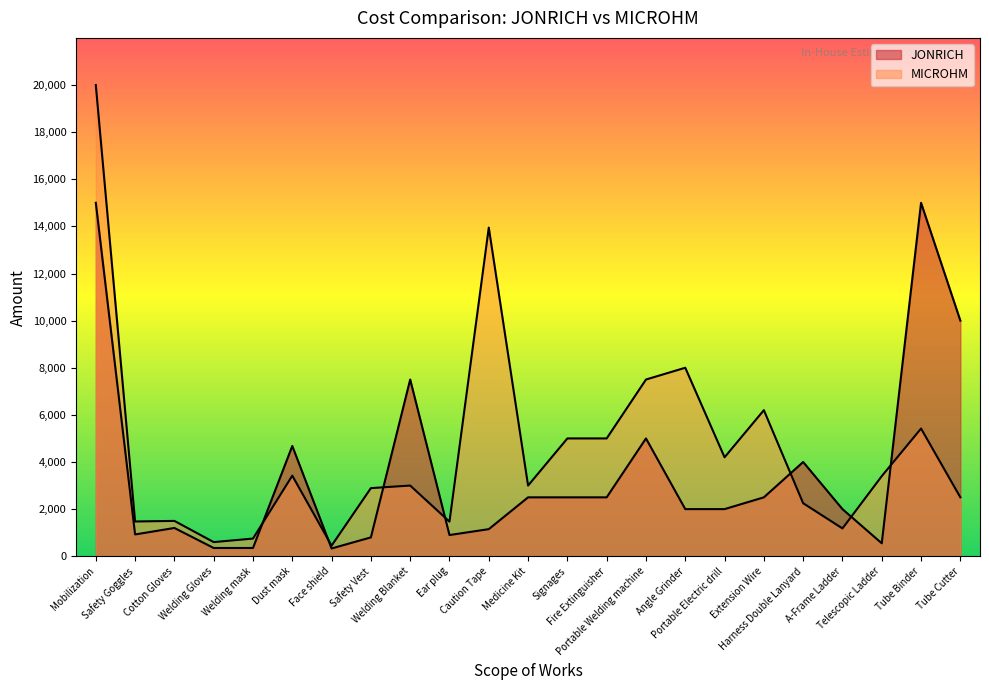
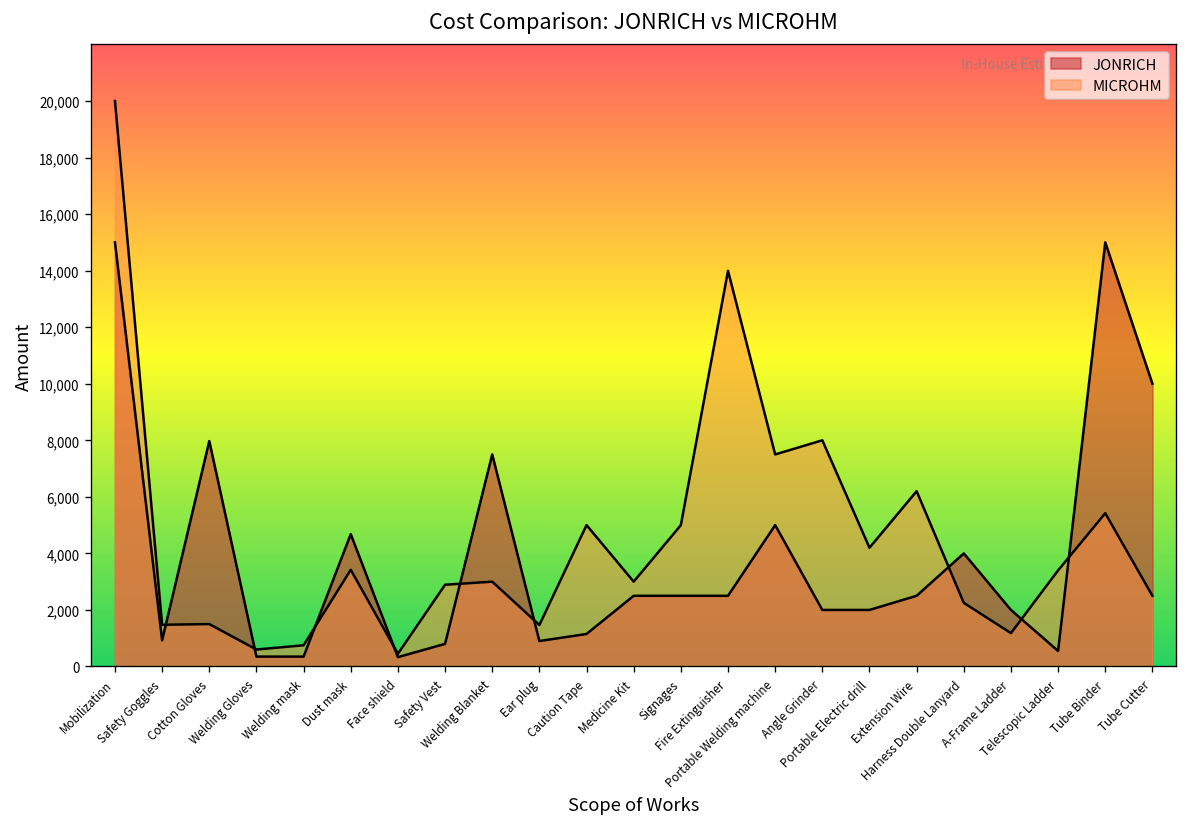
JONRICH, Cotton Gloves: 1,200 -> 8,000
MICROHM, Caution Tape: 13,900 -> 5,000
MICROHM, Fire Extinguisher: 5,000 -> 14,000
